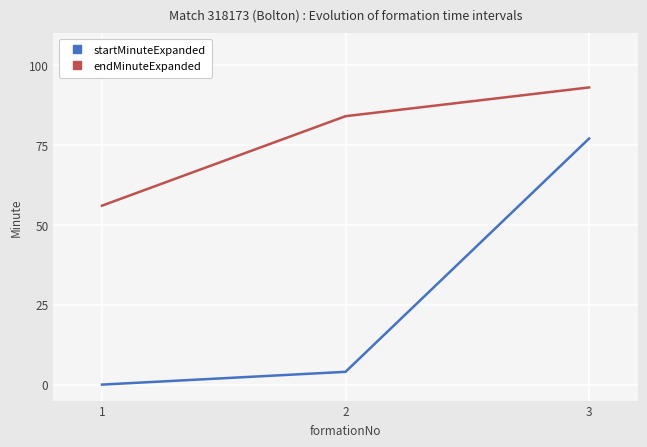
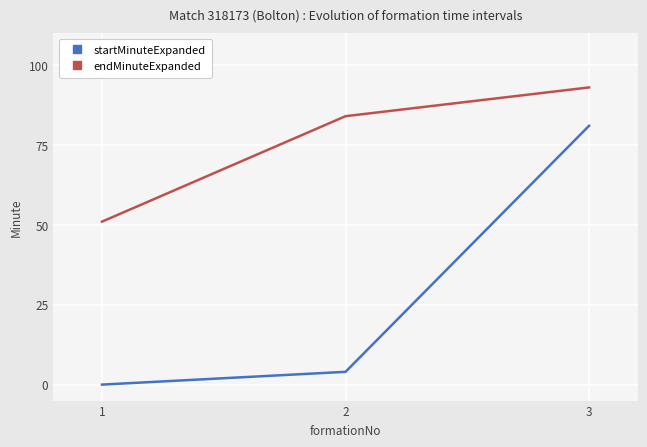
endMinuteExpanded, 1: 56 -> 51
startMinuteExpanded, 3: 77 -> 81
